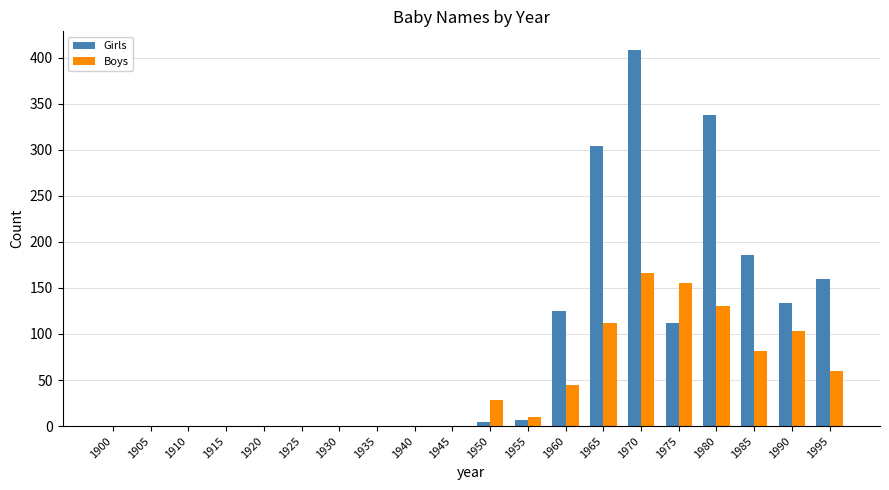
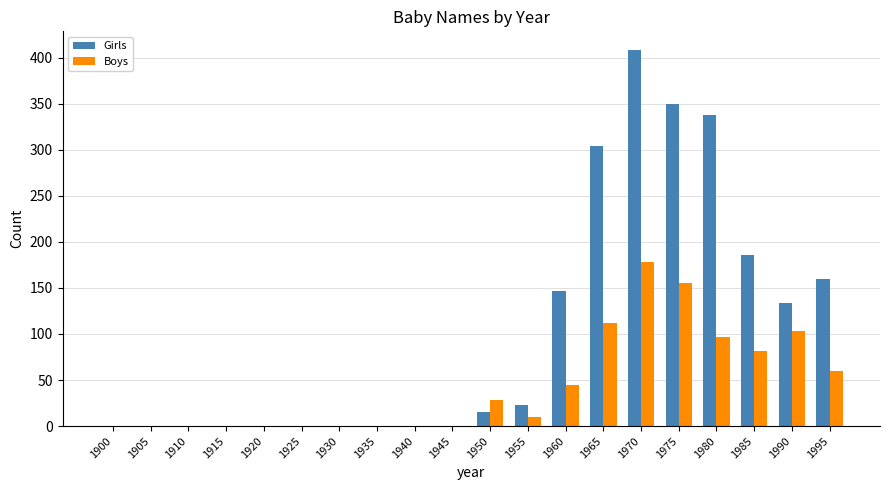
Girls, 1950: 10 -> 20
Girls, 1955: 10 -> 20
Girls, 1960: 130 -> 150
Boys, 1970: 170 -> 180
Girls, 1975: 110 -> 350
Boys, 1980: 130 -> 100
